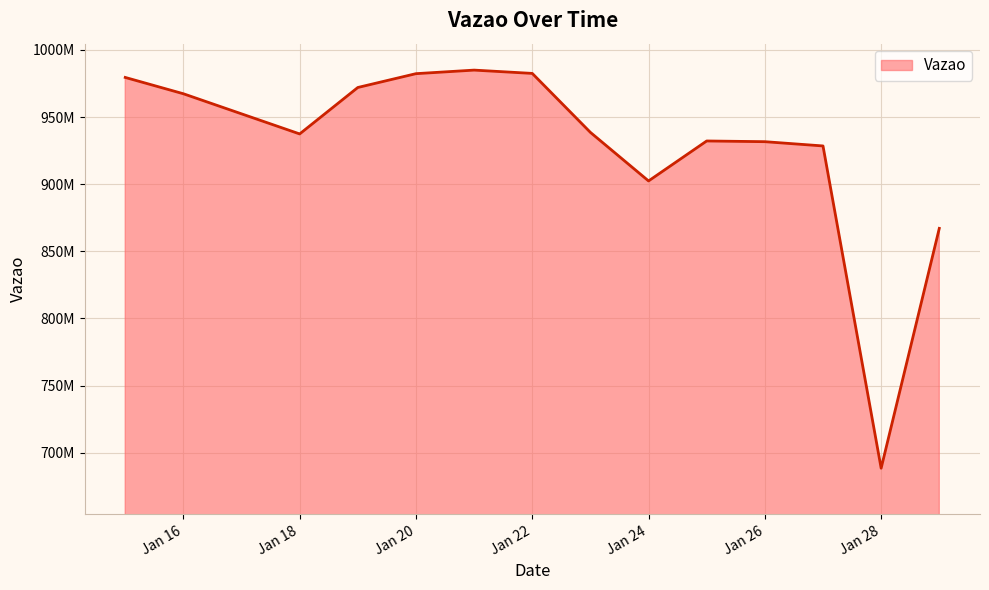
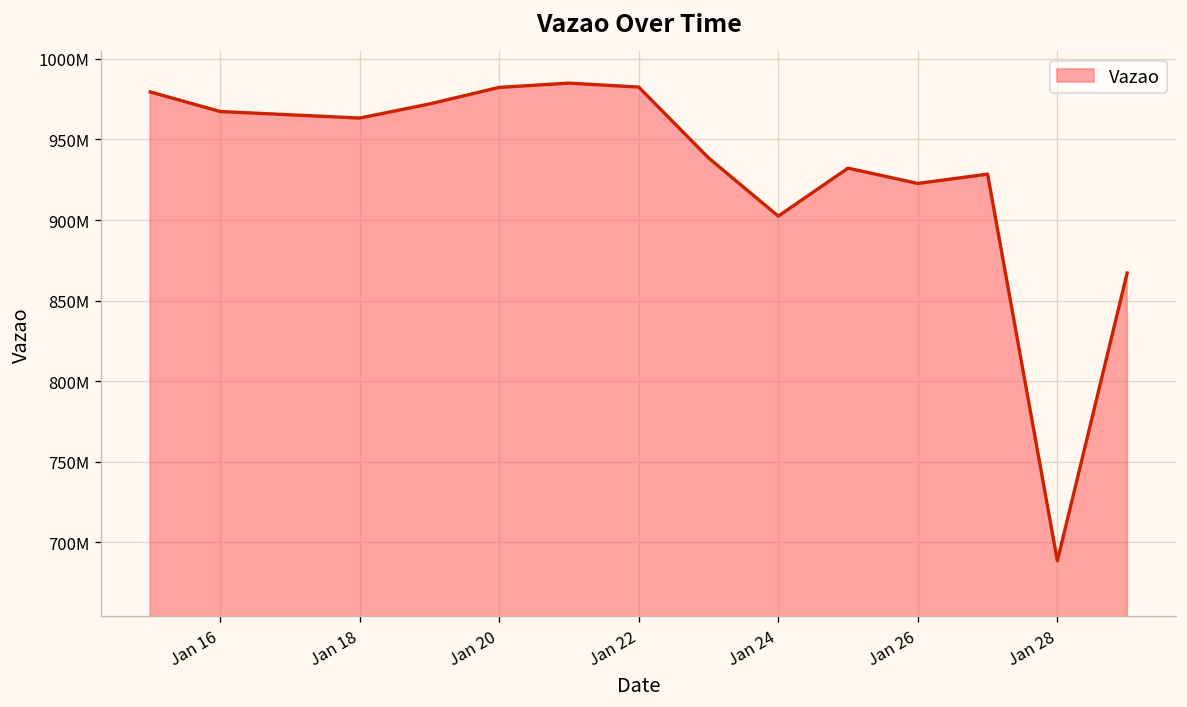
Jan 18: 937000000 -> 963000000
Jan 26: 932000000 -> 923000000
